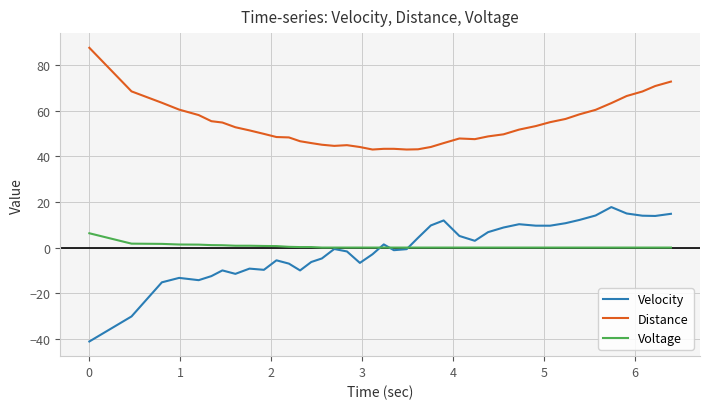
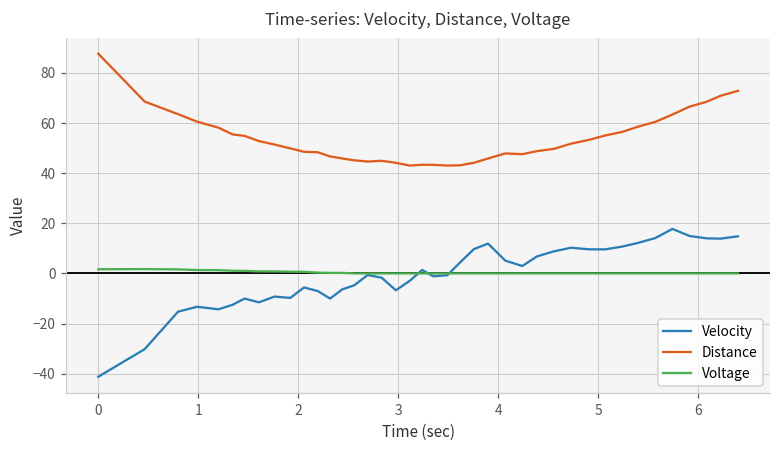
Voltage, 0: 6 -> 2
